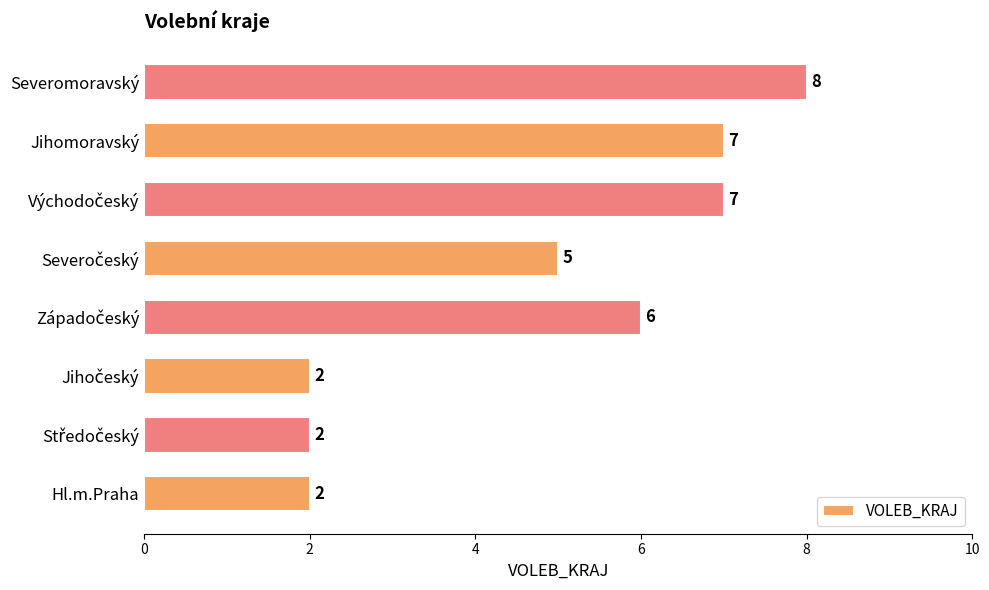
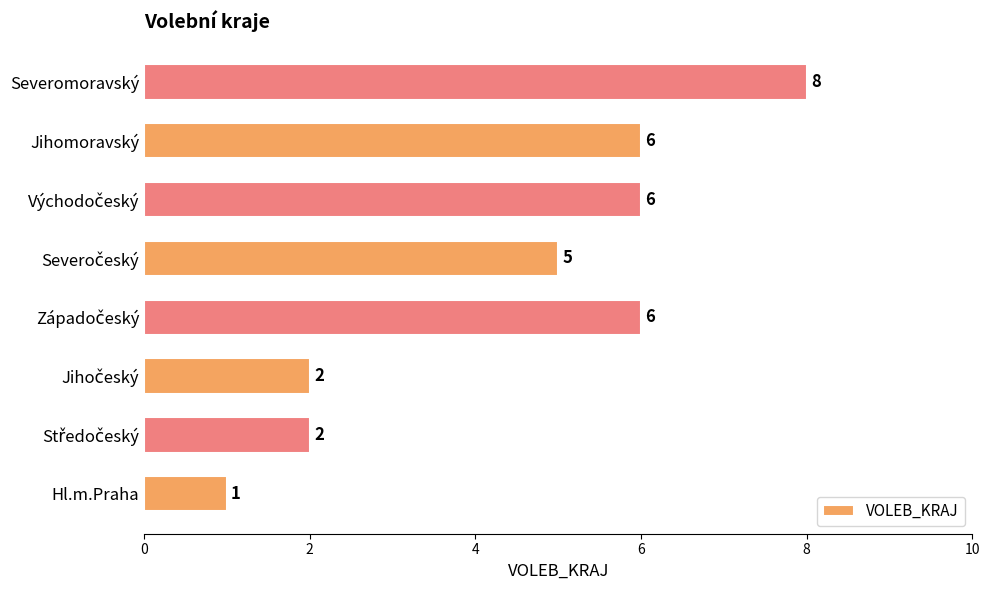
Jihomoravský: 7 -> 6
Východočeský: 7 -> 6
Hl.m.Praha: 2 -> 1
